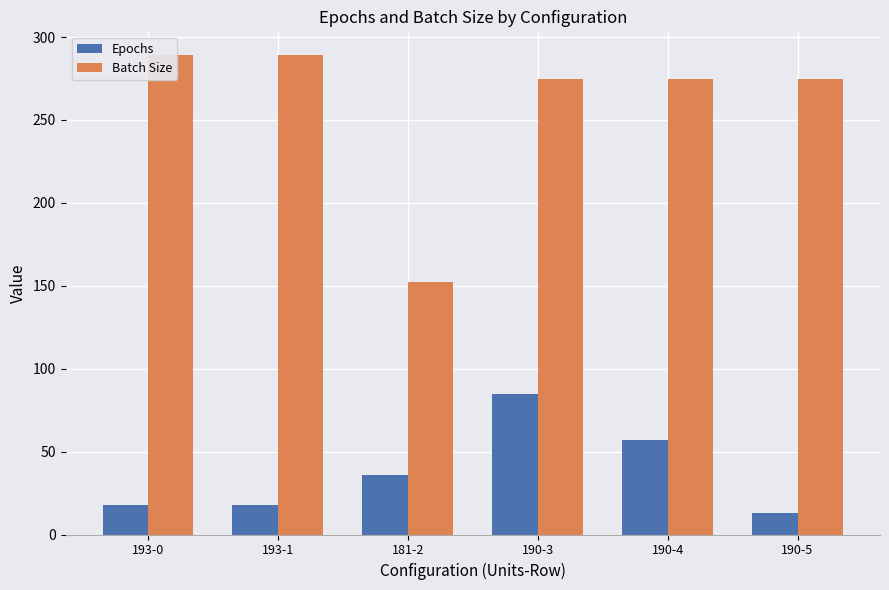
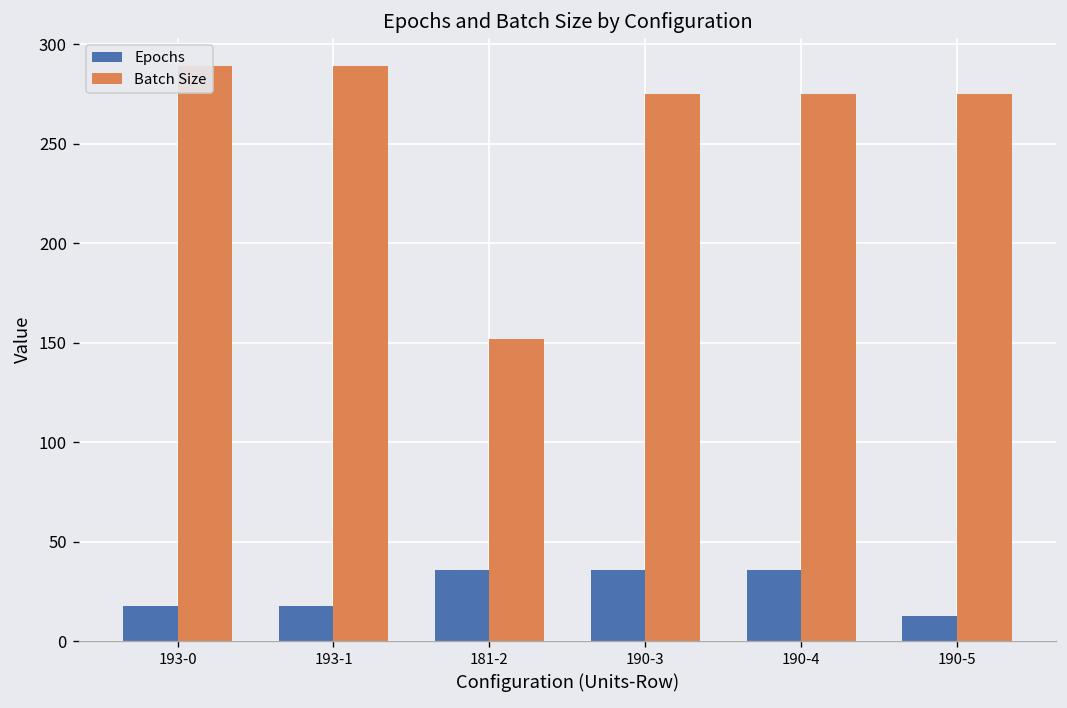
Epochs, 190-3: 85 -> 36
Epochs, 190-4: 57 -> 36
